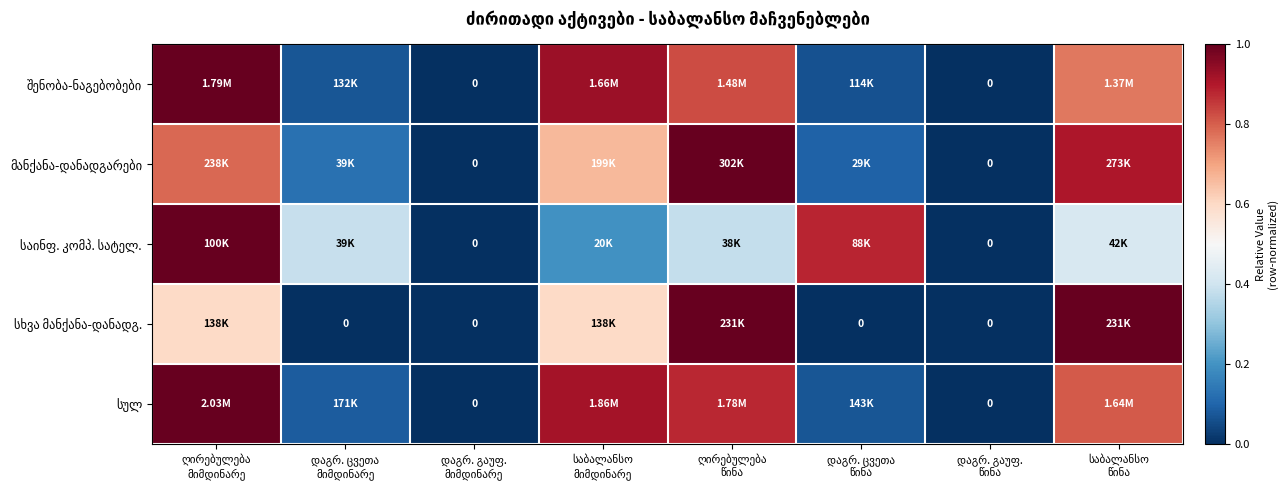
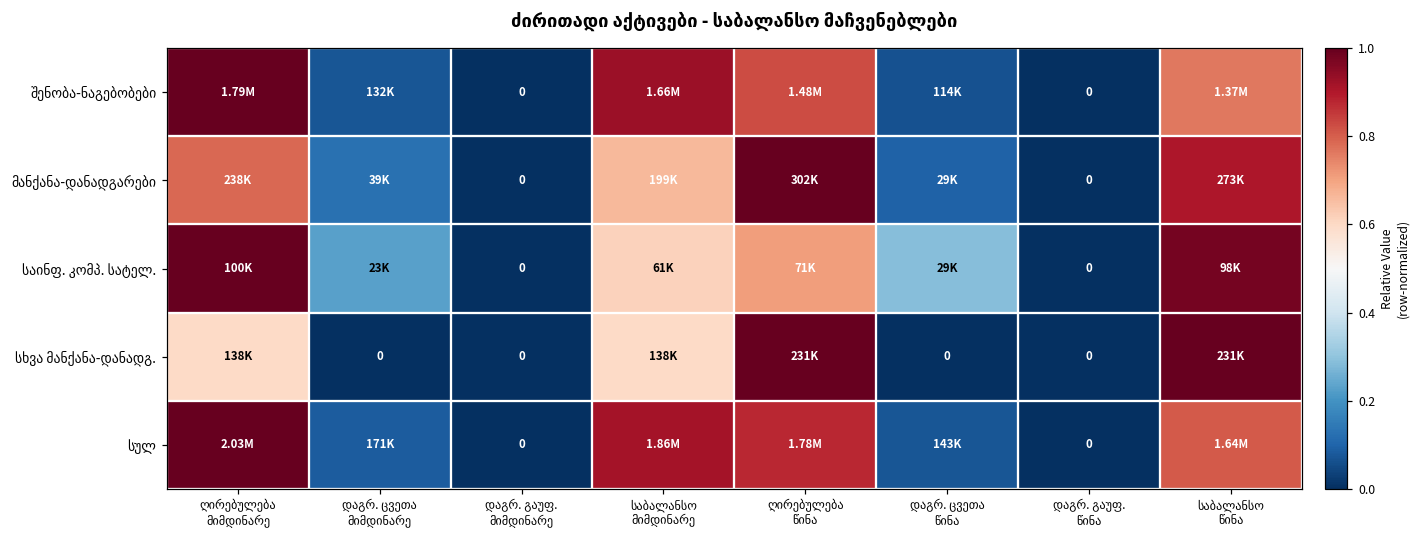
საინფ. კომპ. სატელ., დაგრ. ცვეთა მიმდინარე: 39K -> 23K
საინფ. კომპ. სატელ., საბალანსო მიმდინარე: 20K -> 61K
საინფ. კომპ. სატელ., ღირებულება წინა: 38K -> 71K
საინფ. კომპ. სატელ., დაგრ. ცვეთა წინა: 88K -> 29K
საინფ. კომპ. სატელ., საბალანსო წინა: 42K -> 98K
